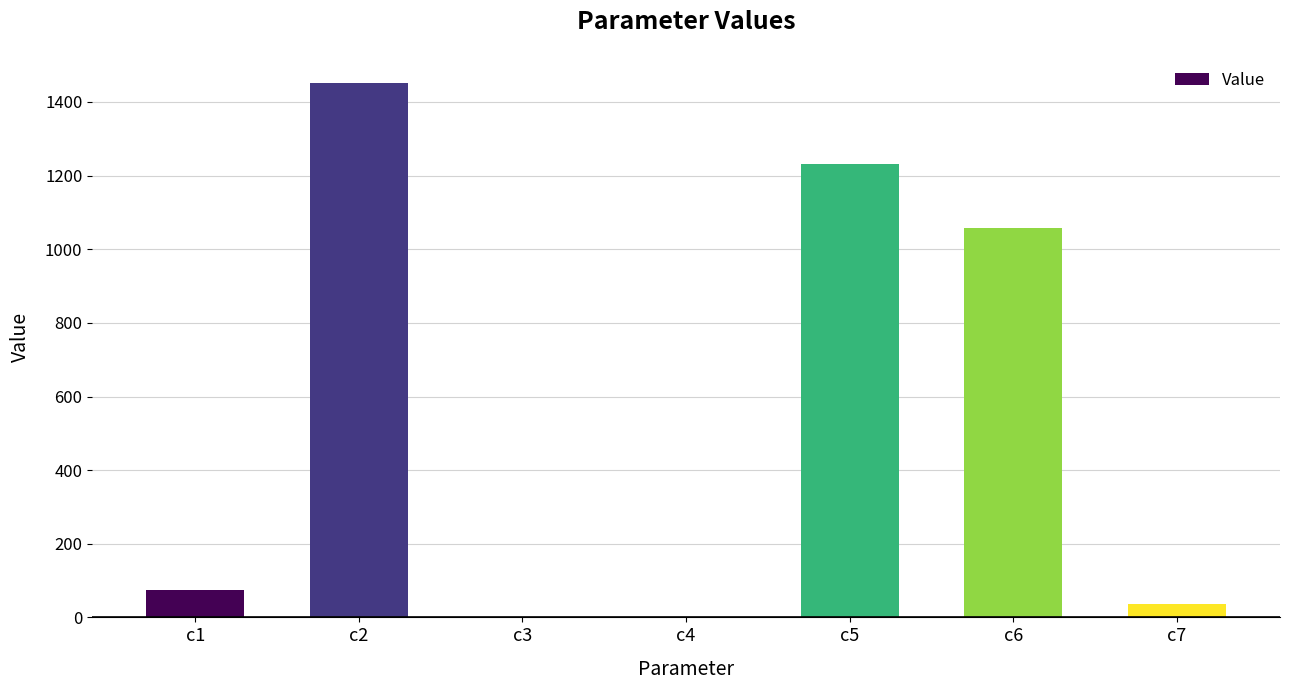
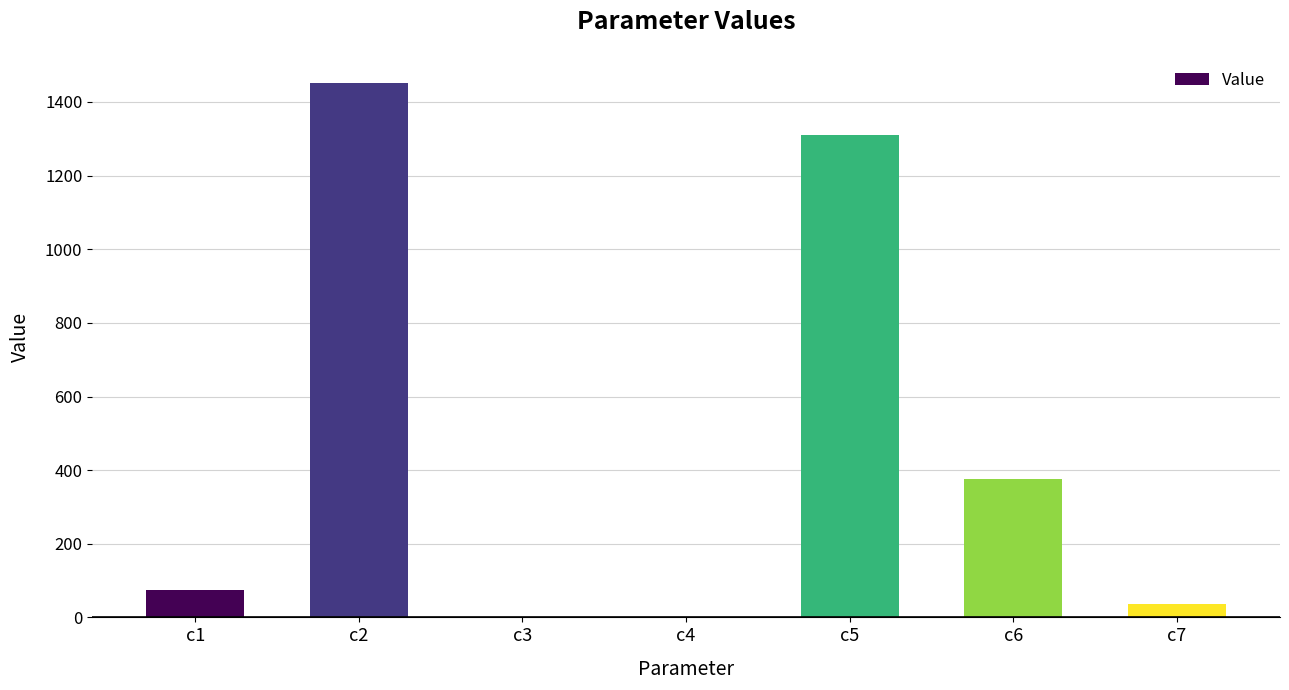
c5: 1230 -> 1310
c6: 1060 -> 380
